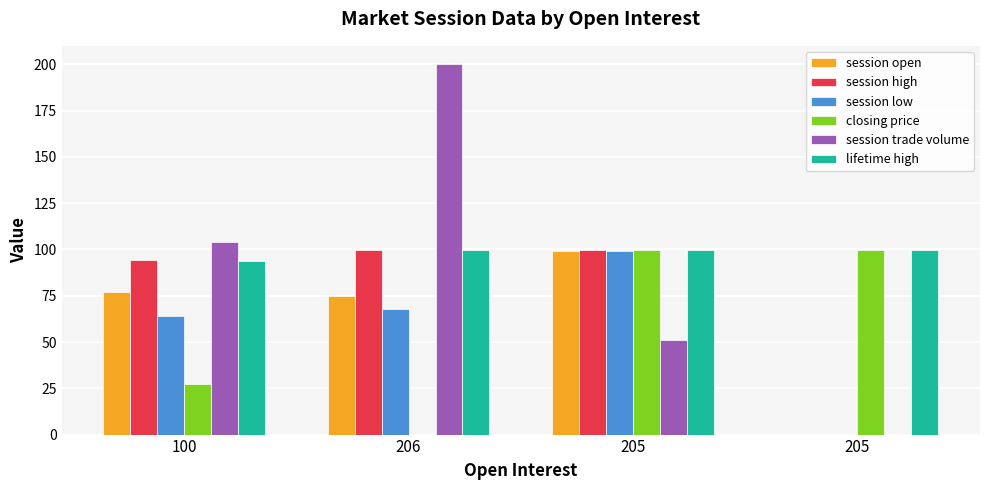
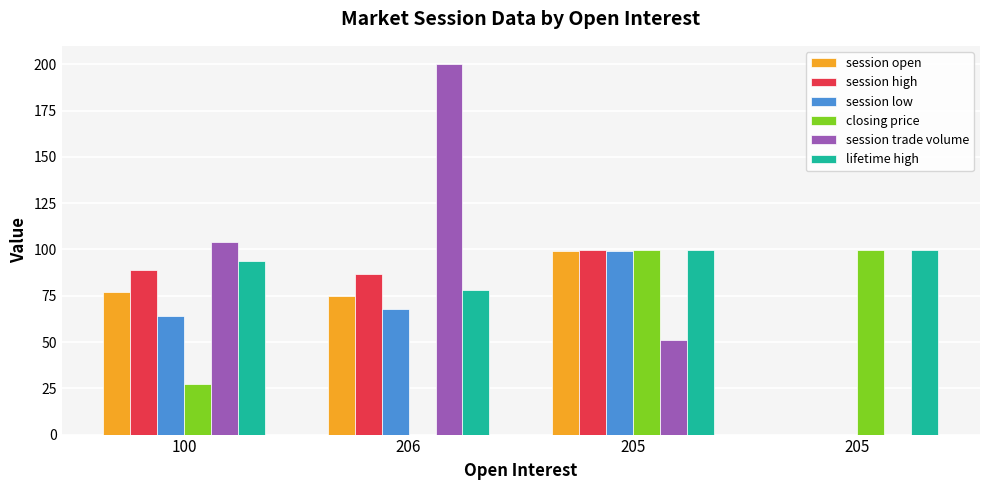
session high, 100: 94 -> 89
session high, 206: 100 -> 87
lifetime high, 206: 100 -> 78
